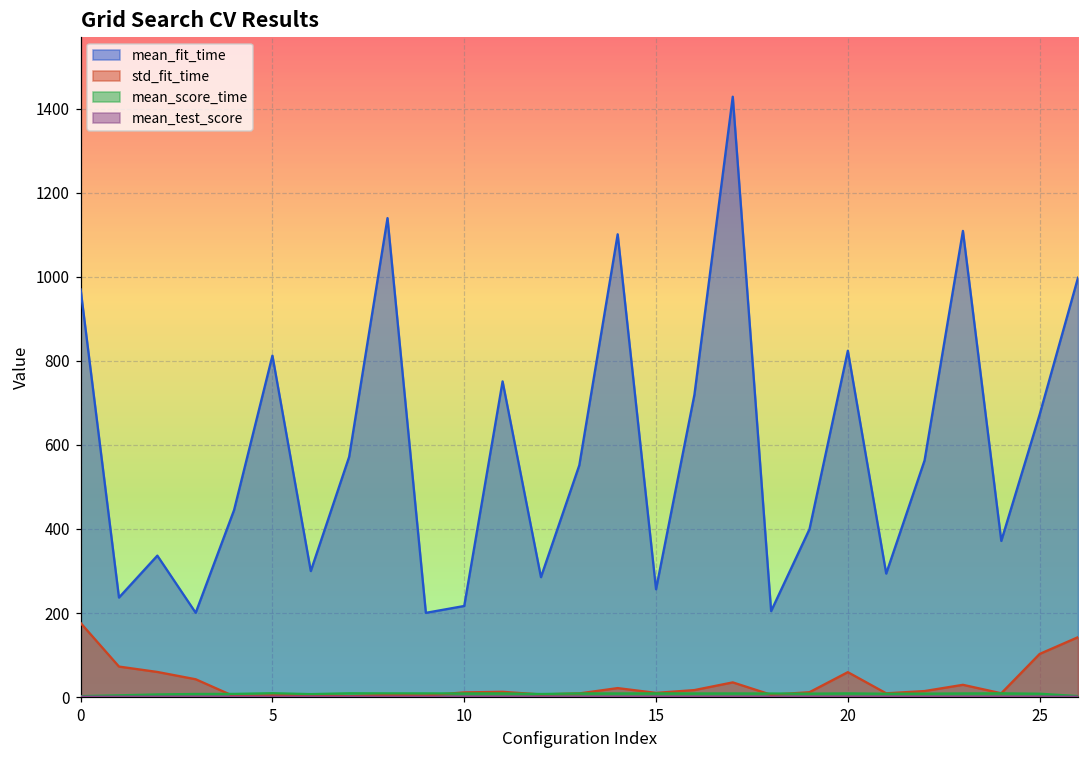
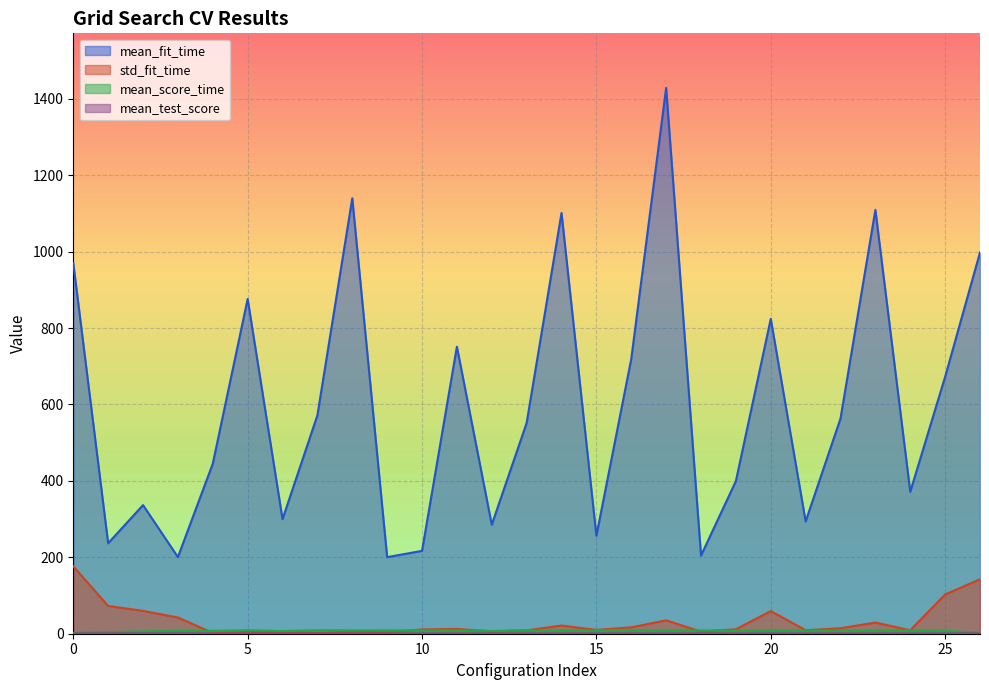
mean_fit_time, 5: 810 -> 880
